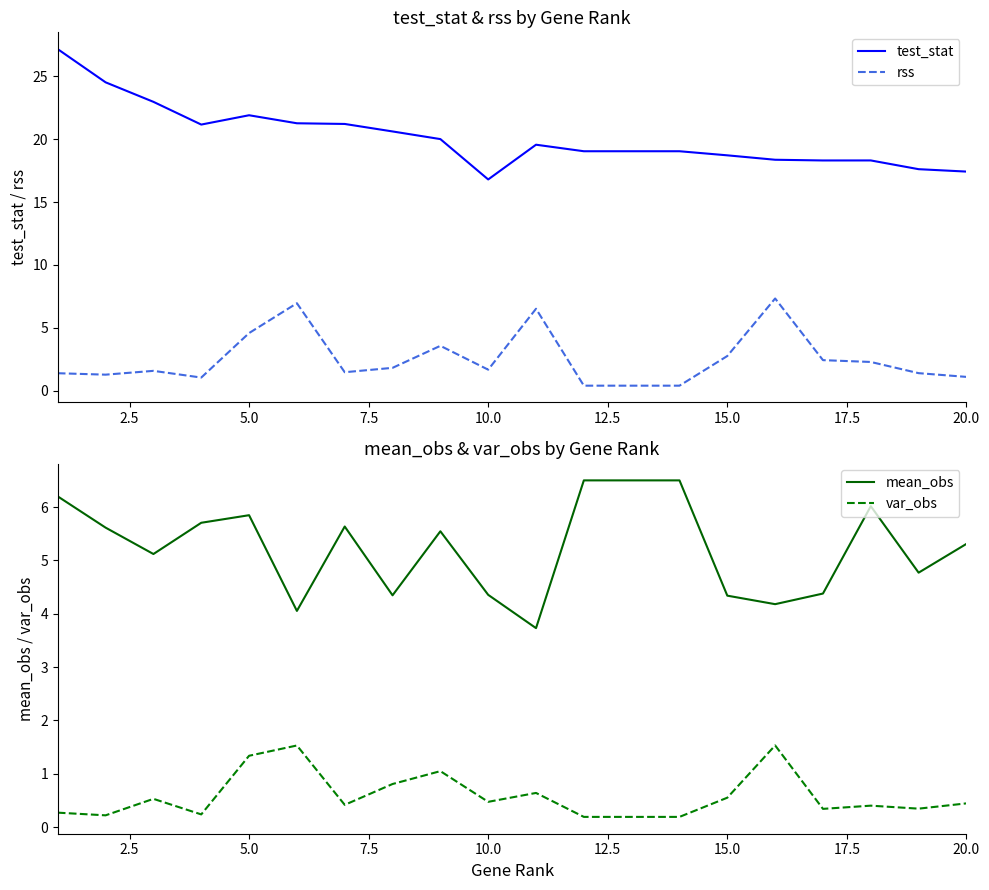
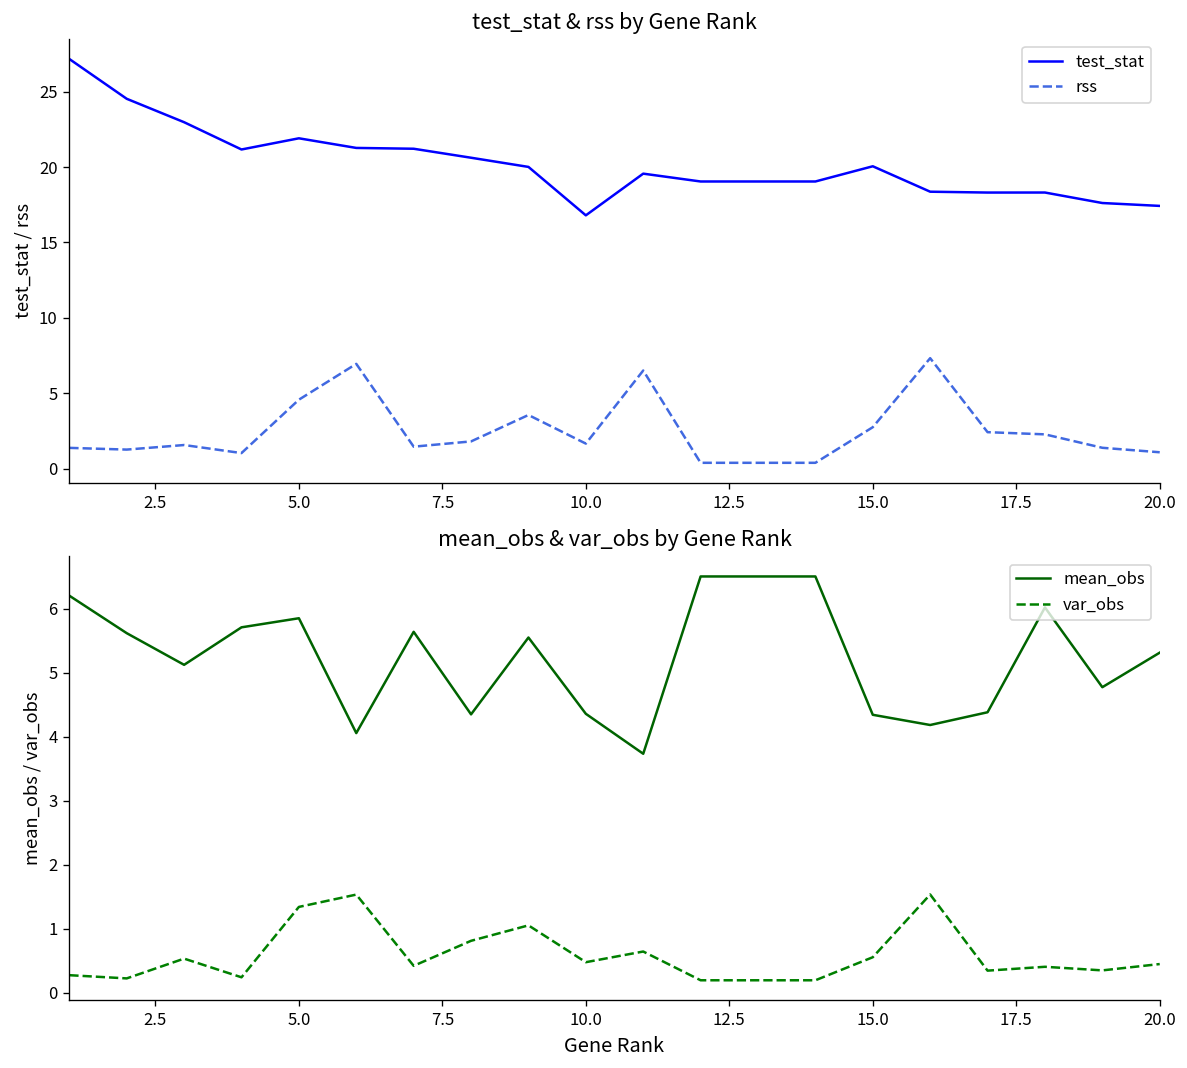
test_stat & rss by Gene Rank, test_stat, 15.0: 18.7 -> 20.0
